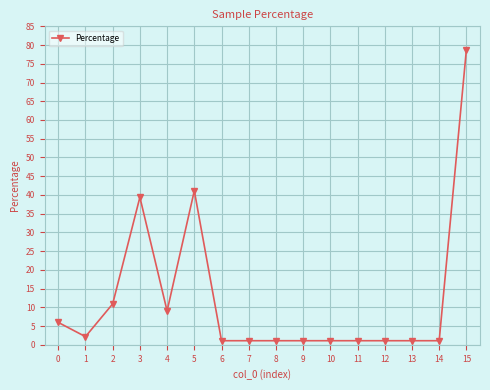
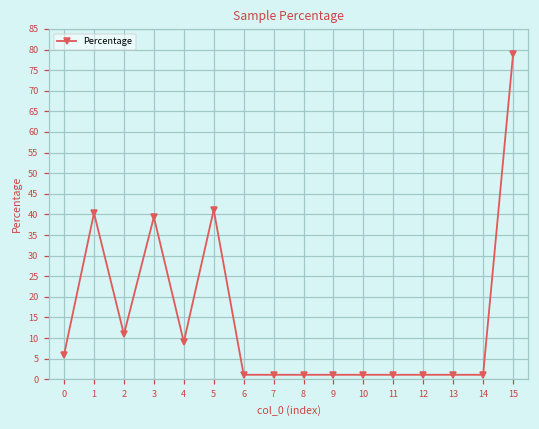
1: 2 -> 40
